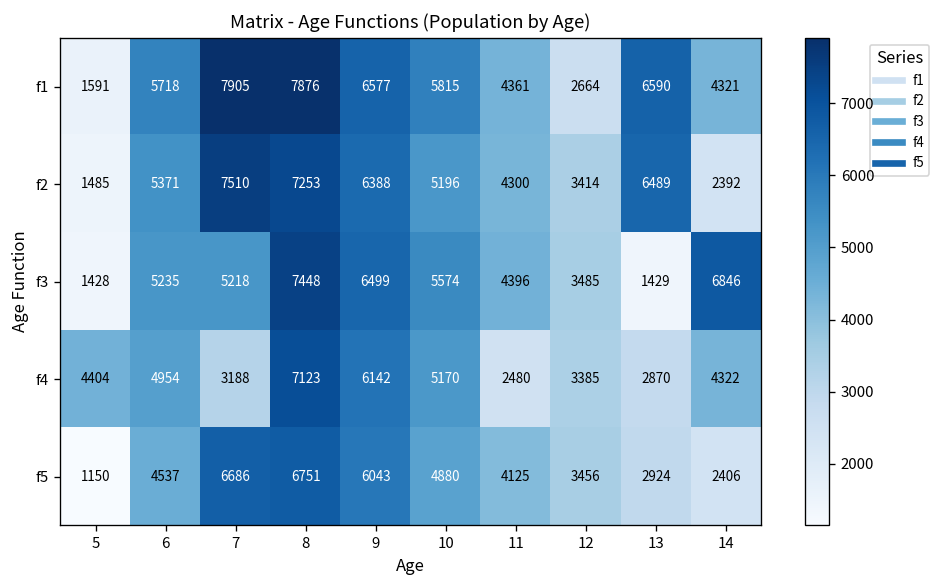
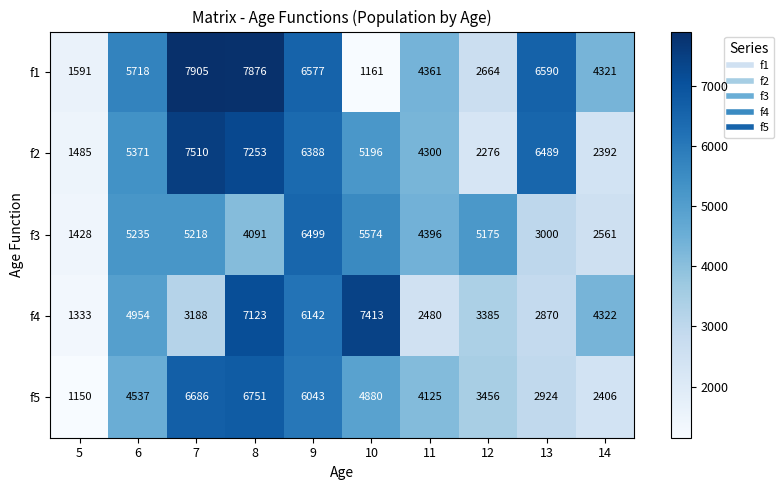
f1, 10: 5815 -> 1161
f2, 12: 3414 -> 2276
f3, 8: 7448 -> 4091
f3, 12: 3485 -> 5175
f3, 13: 1429 -> 3000
f3, 14: 6846 -> 2561
f4, 5: 4404 -> 1333
f4, 10: 5170 -> 7413
